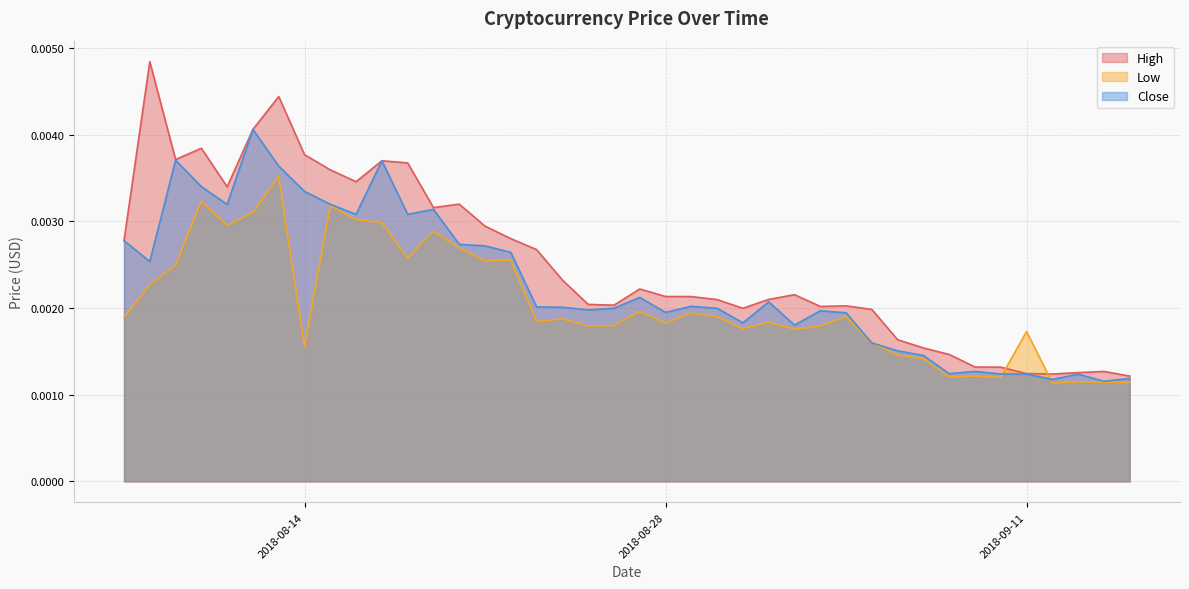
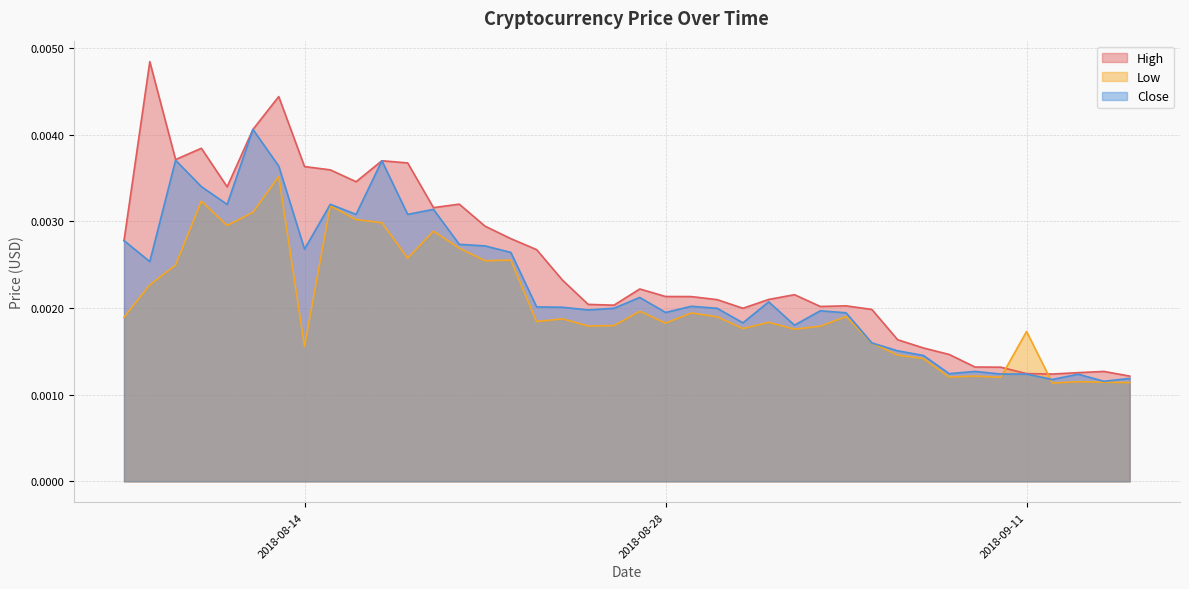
High, 2018-08-14: 0.0038 -> 0.0036
Close, 2018-08-14: 0.0033 -> 0.0027
